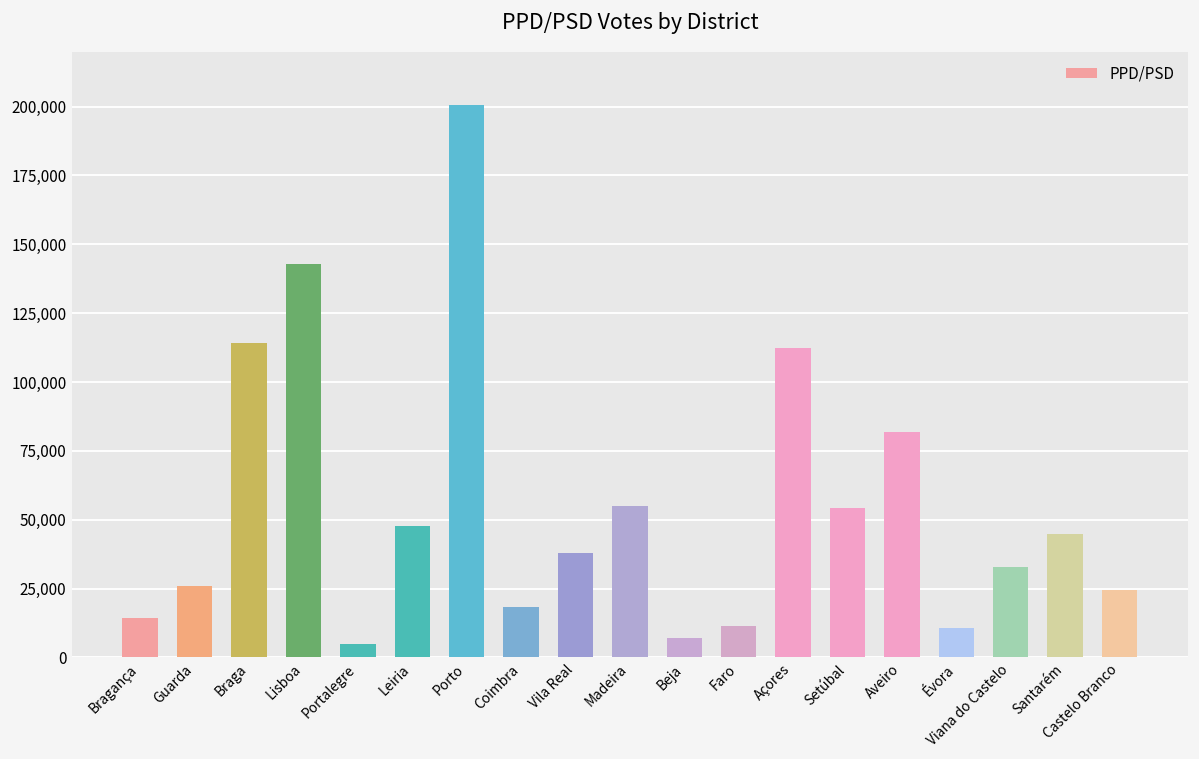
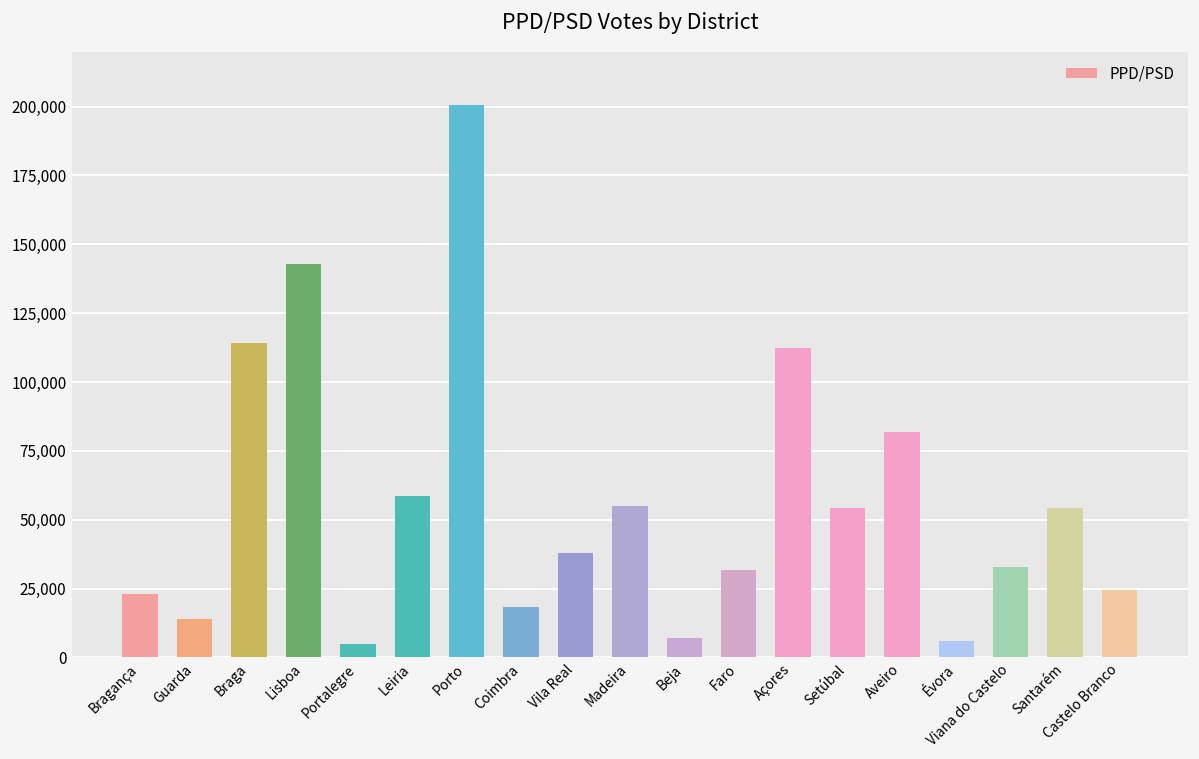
Bragança: 14,000 -> 23,000
Guarda: 26,000 -> 14,000
Leiria: 48,000 -> 59,000
Faro: 11,000 -> 32,000
Évora: 11,000 -> 6,000
Santarém: 45,000 -> 54,000
